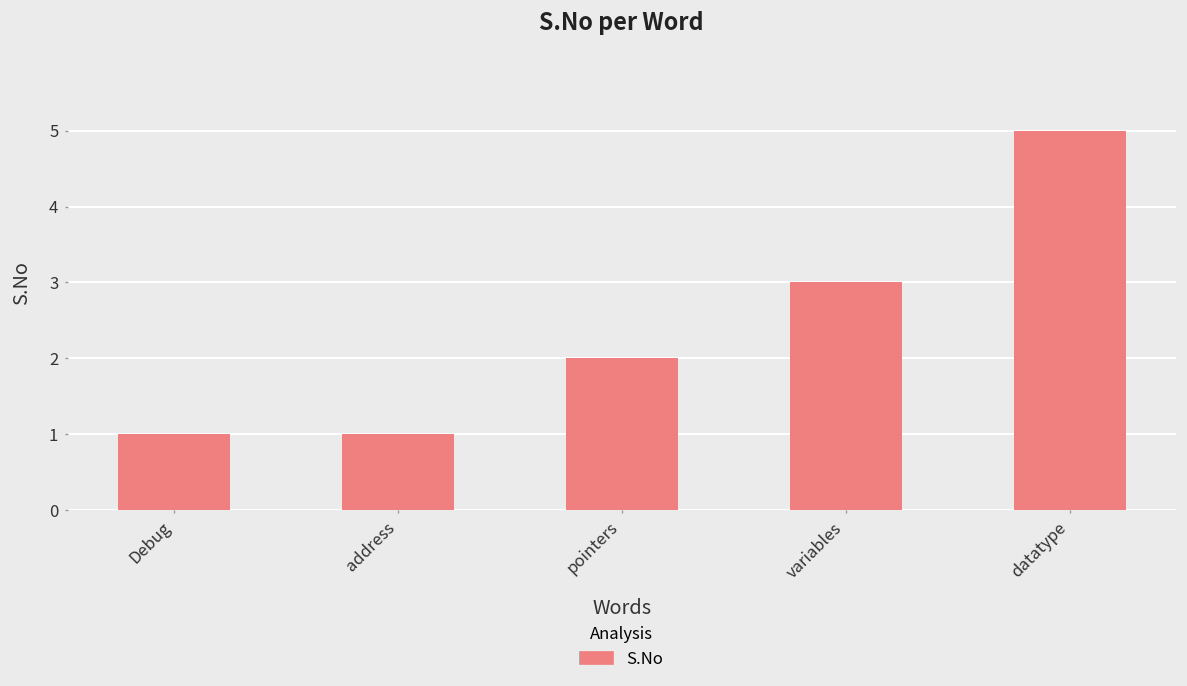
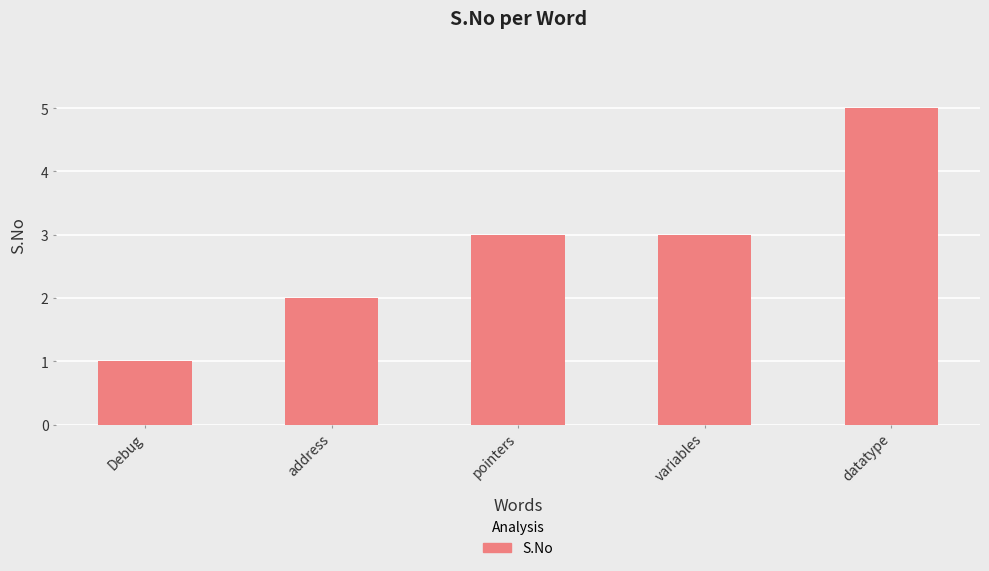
address: 1 -> 2
pointers: 2 -> 3
